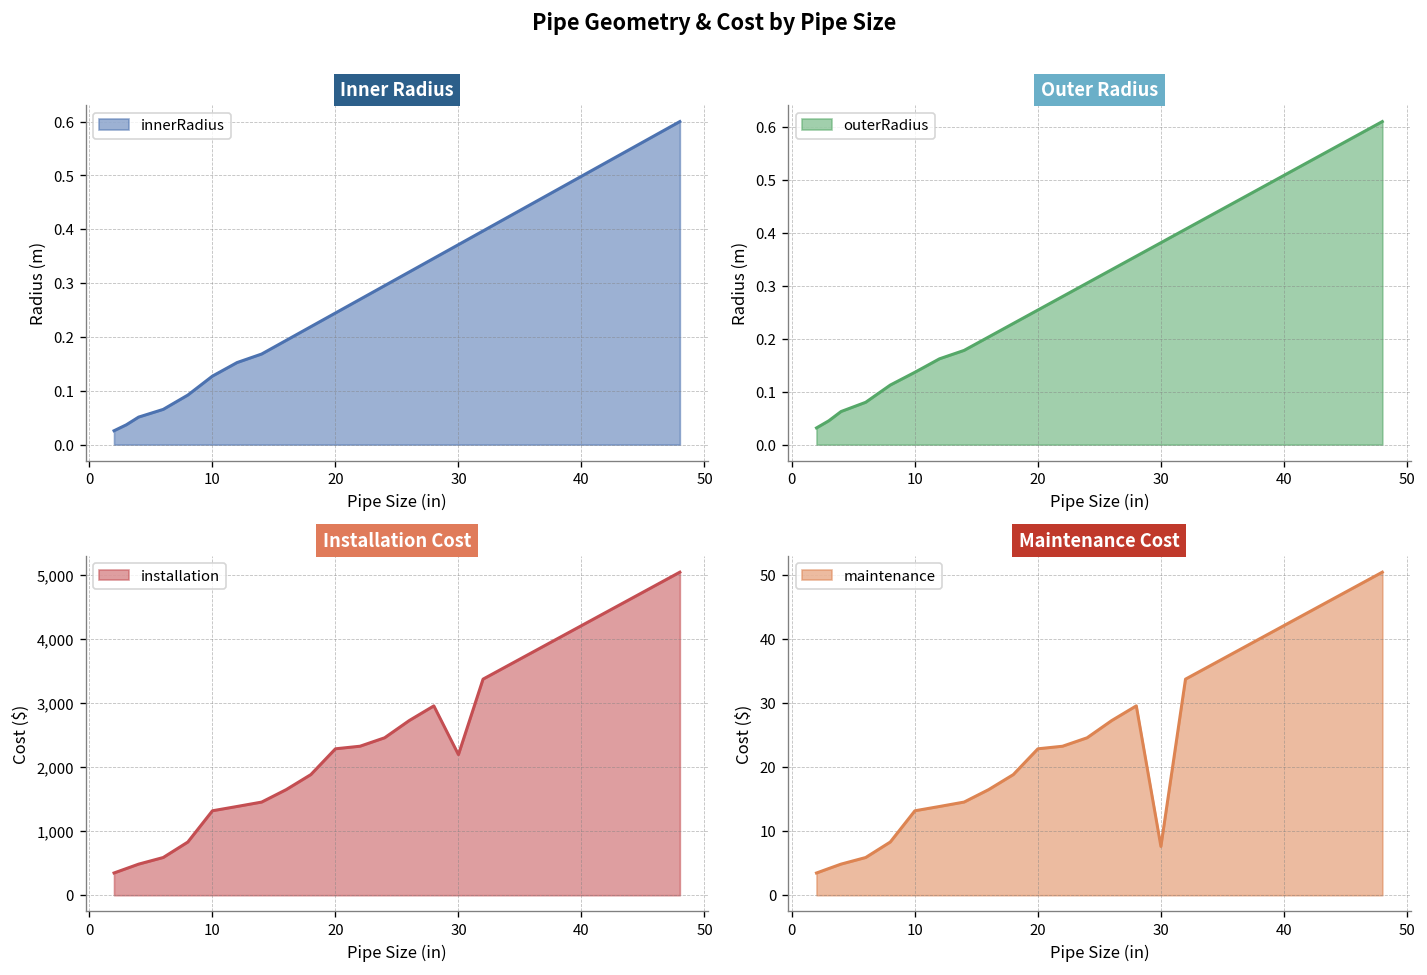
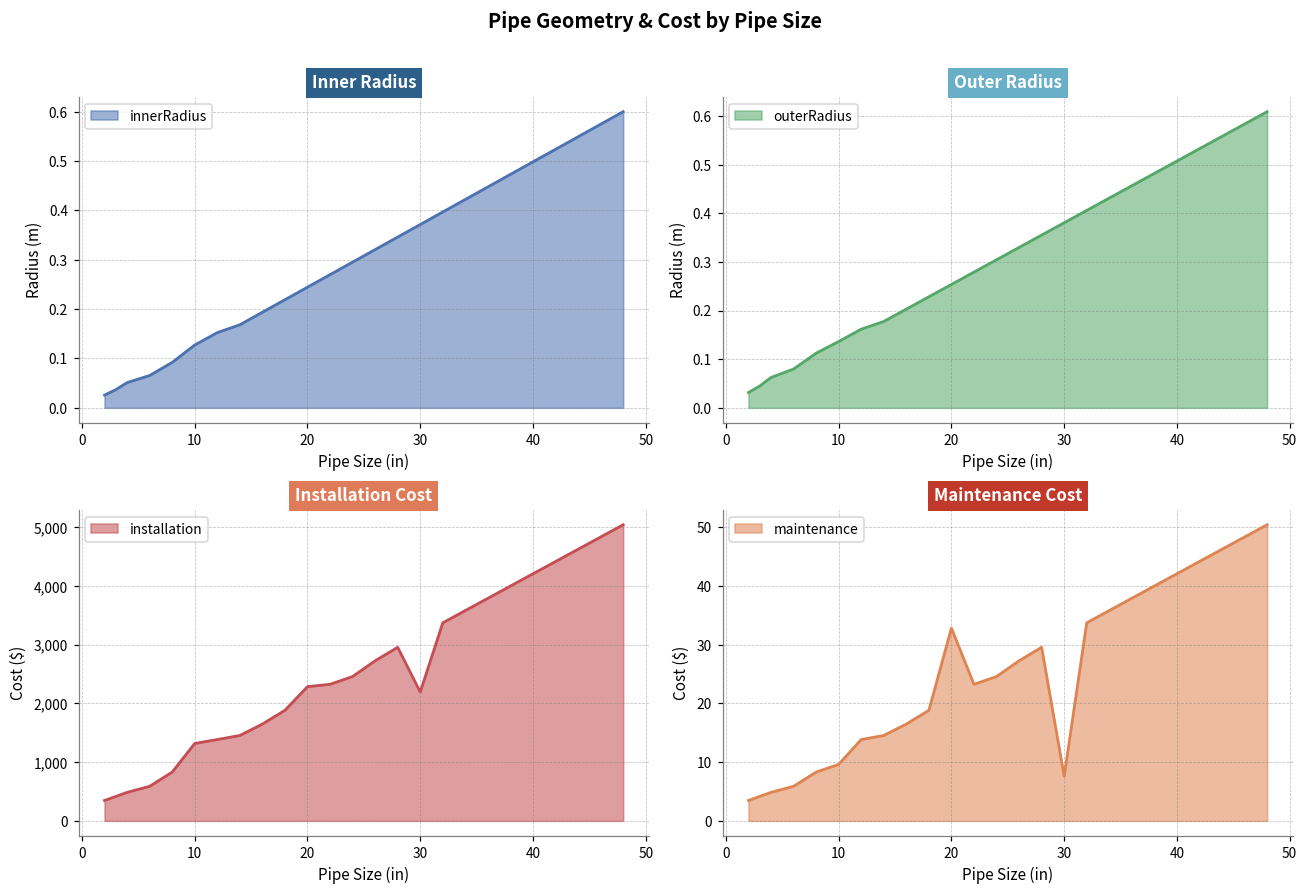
Maintenance Cost, 10: 13 -> 10
Maintenance Cost, 20: 23 -> 33
